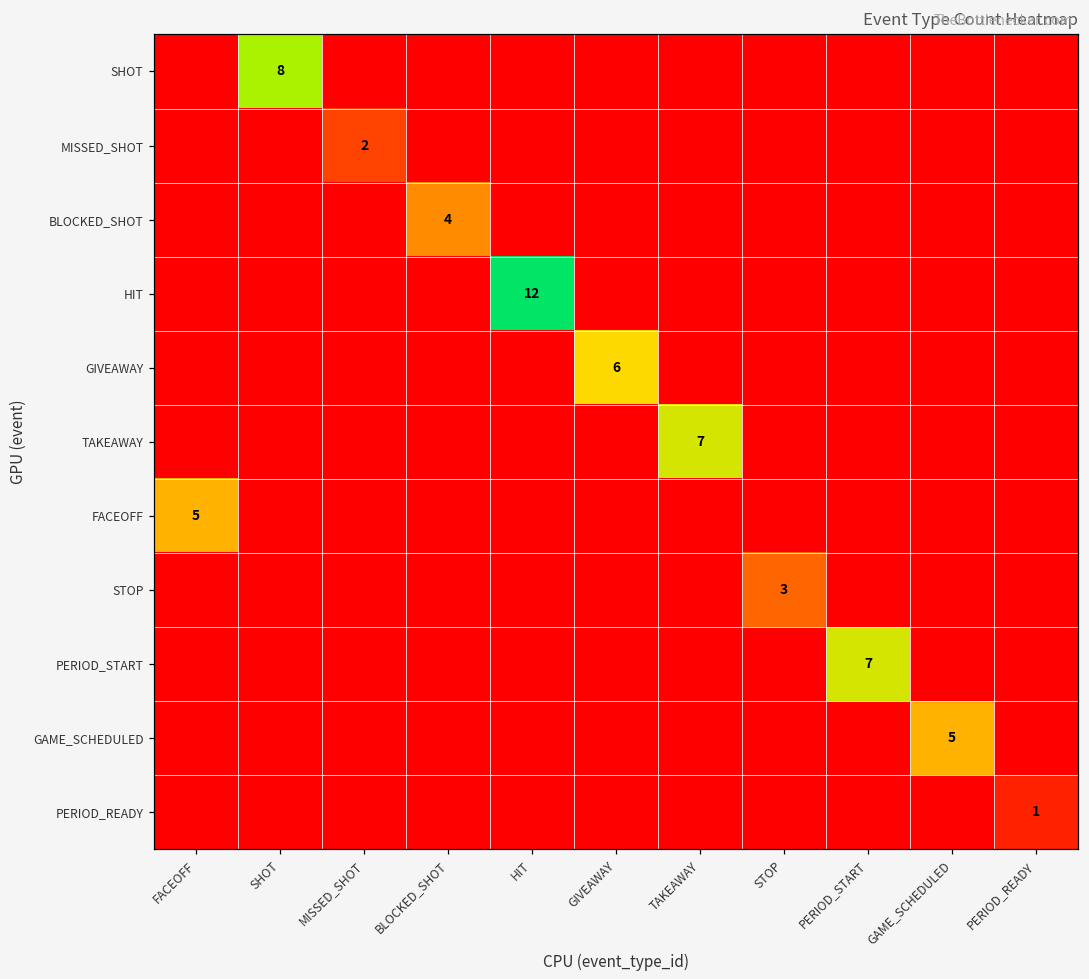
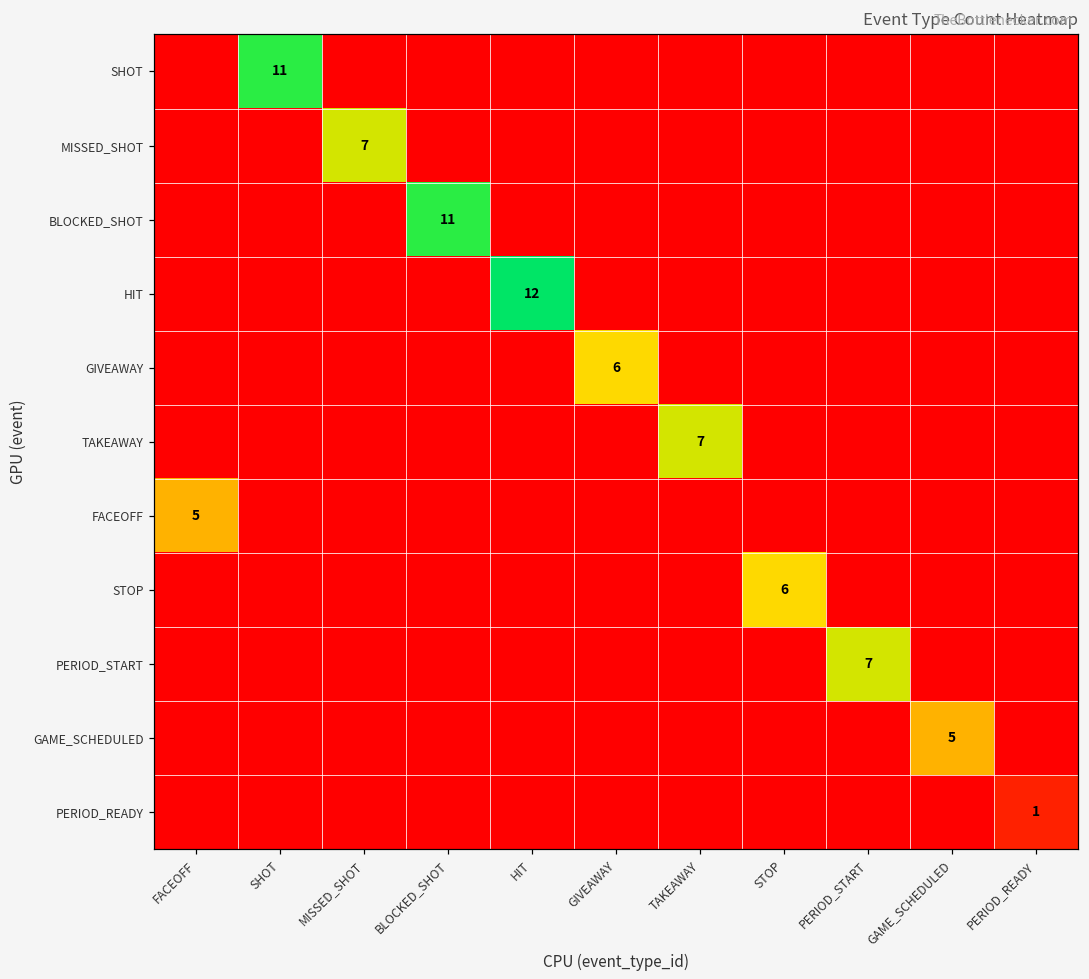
SHOT, SHOT: 8 -> 11
MISSED_SHOT, MISSED_SHOT: 2 -> 7
BLOCKED_SHOT, BLOCKED_SHOT: 4 -> 11
STOP, STOP: 3 -> 6
